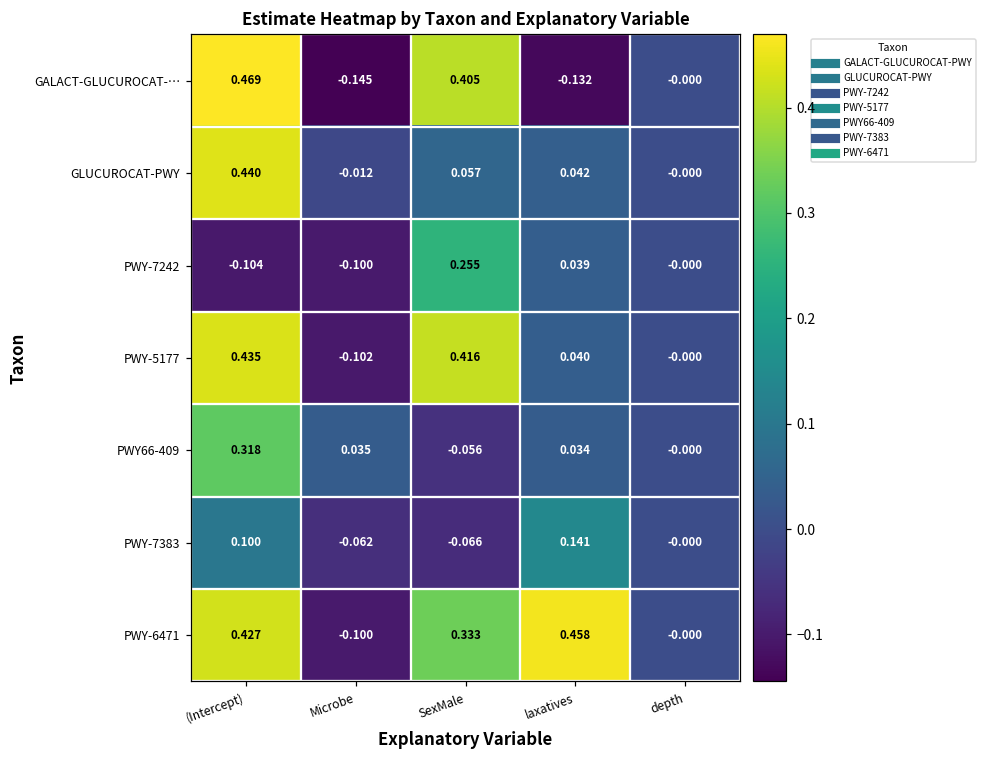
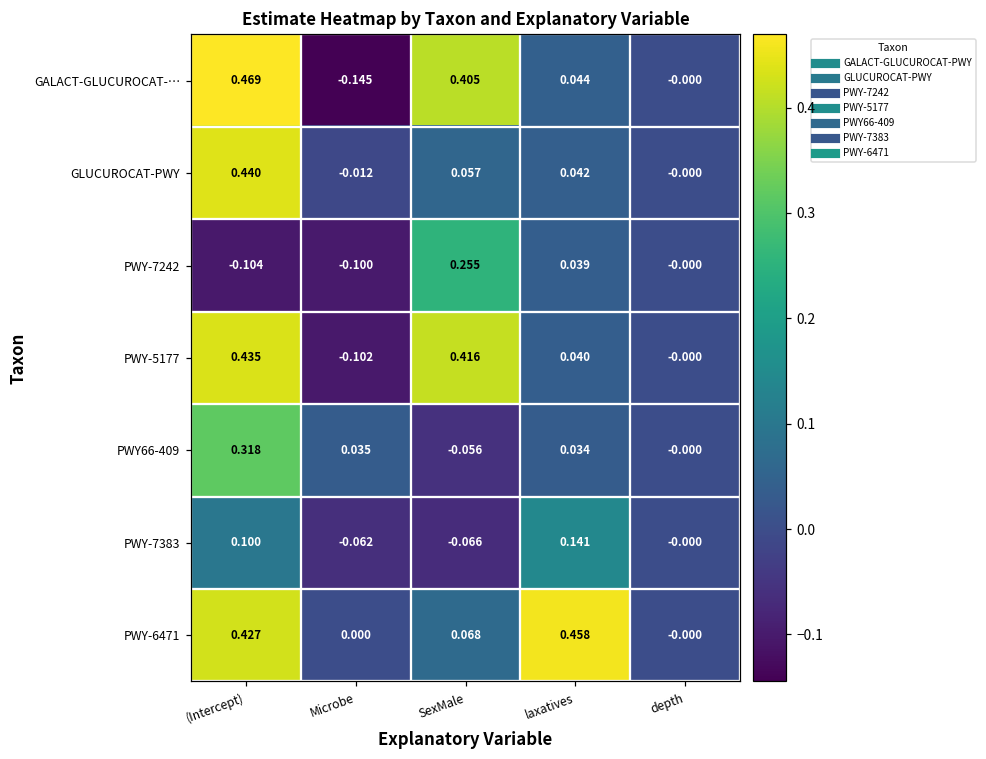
GALACT-GLUCUROCAT-…, laxatives: -0.132 -> 0.044
PWY-6471, Microbe: -0.100 -> 0.000
PWY-6471, SexMale: 0.333 -> 0.068
